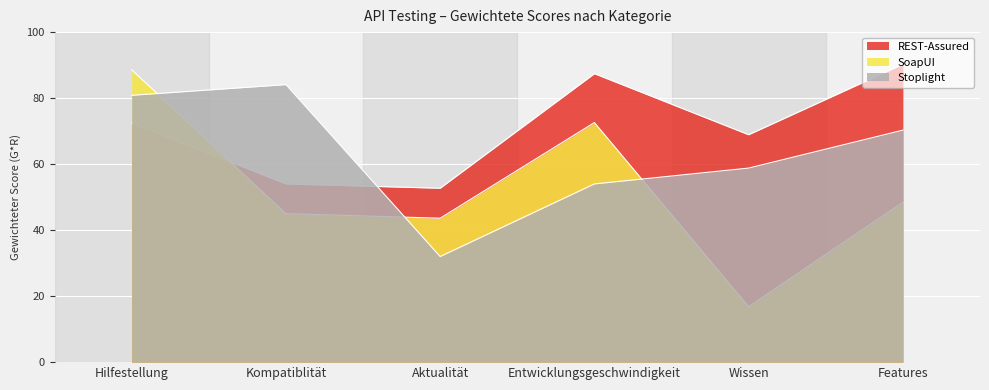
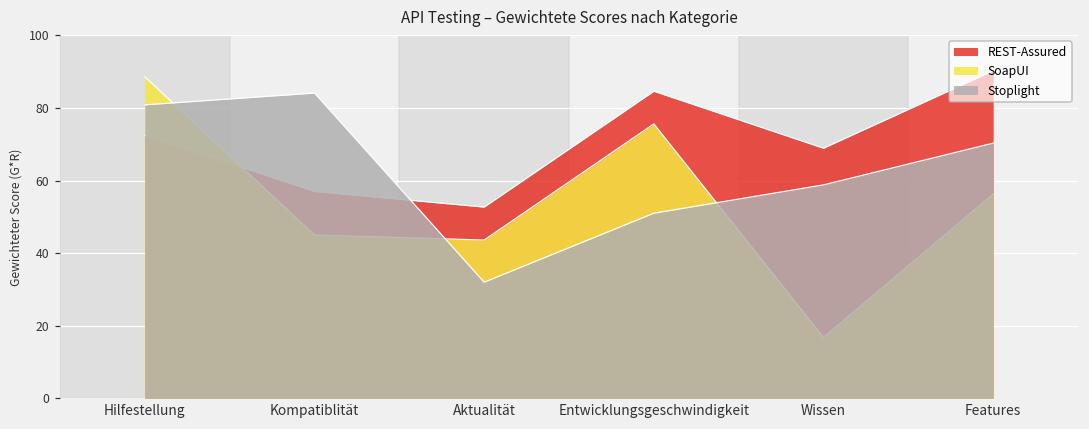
REST-Assured, Kompatiblität: 54 -> 57
REST-Assured, Entwicklungsgeschwindigkeit: 87 -> 85
SoapUI, Entwicklungsgeschwindigkeit: 73 -> 76
Stoplight, Entwicklungsgeschwindigkeit: 54 -> 51
SoapUI, Features: 48 -> 56
